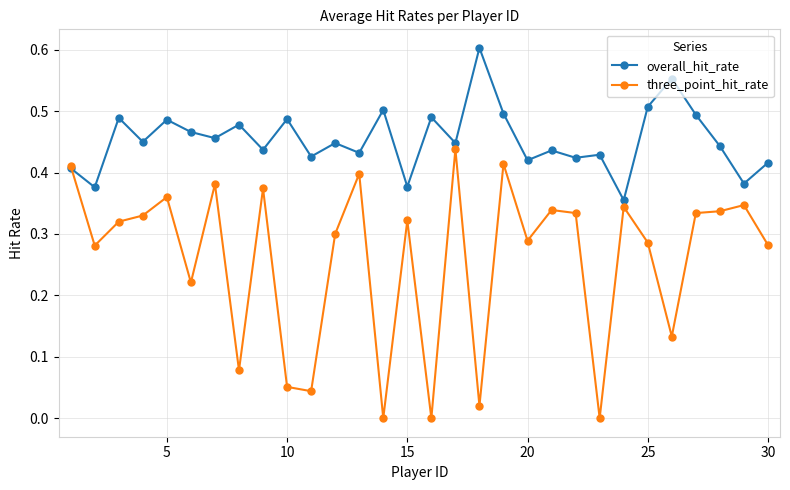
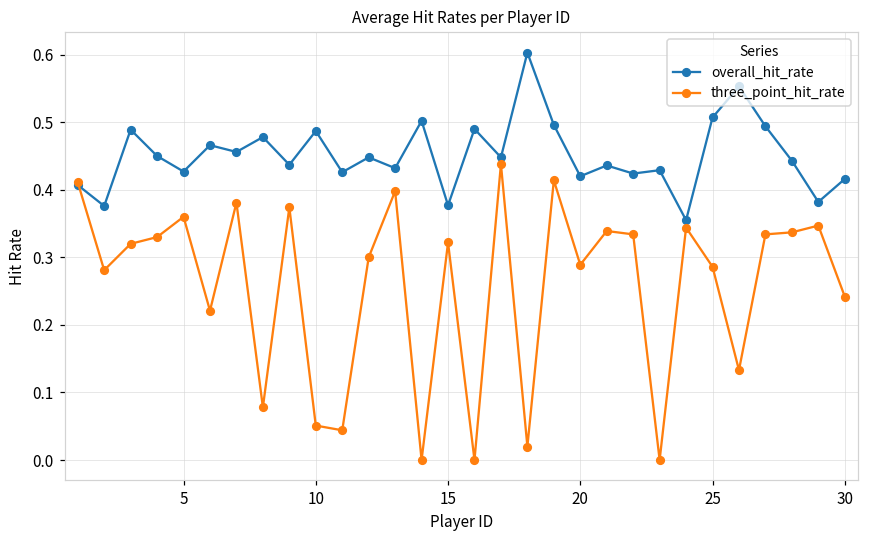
overall_hit_rate, 5: 0.49 -> 0.43
three_point_hit_rate, 30: 0.28 -> 0.24
